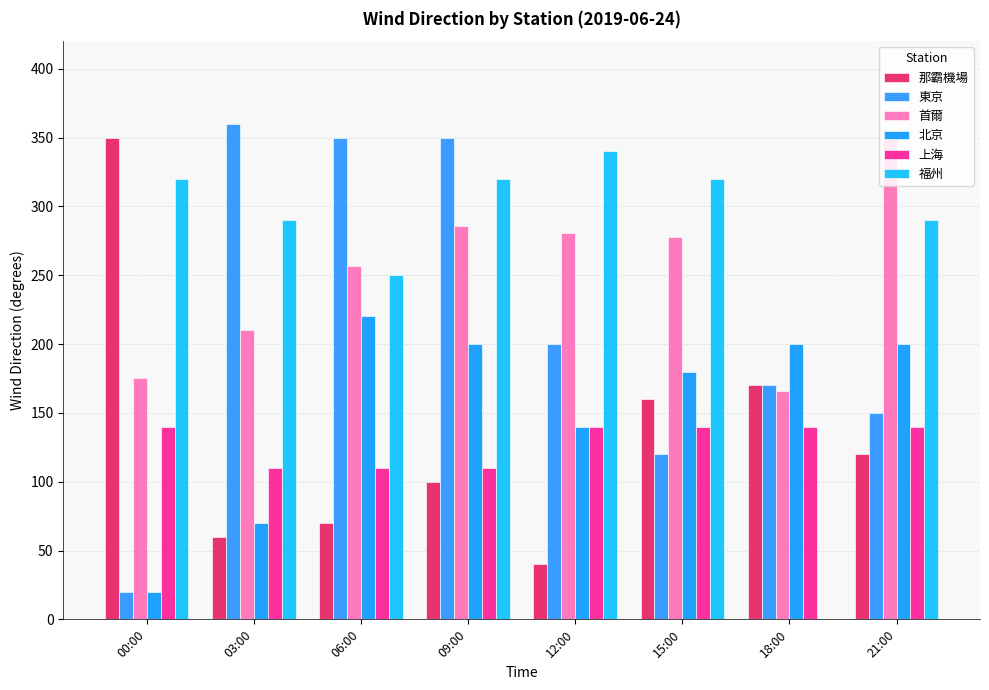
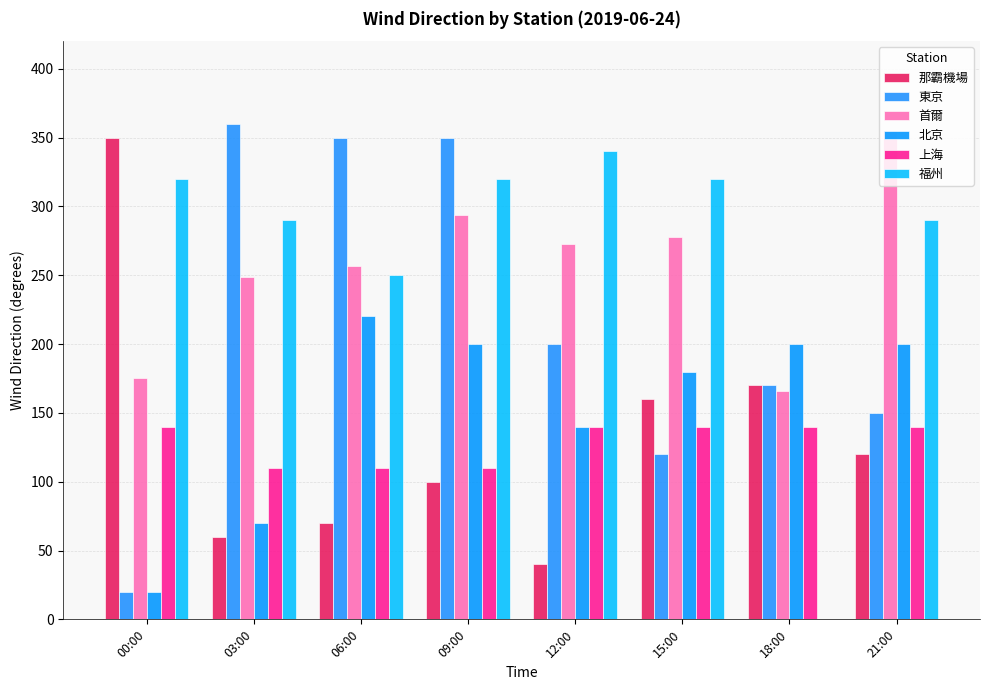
首爾, 03:00: 210 -> 249
首爾, 09:00: 286 -> 294
首爾, 12:00: 280 -> 273
